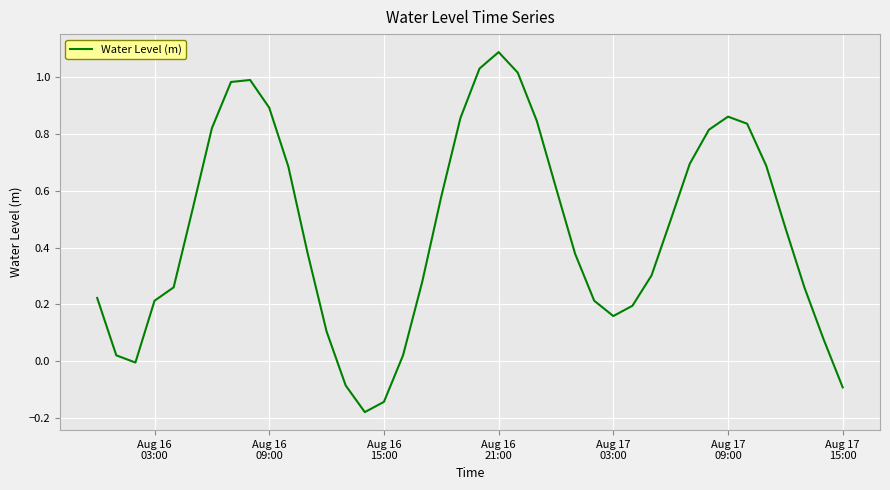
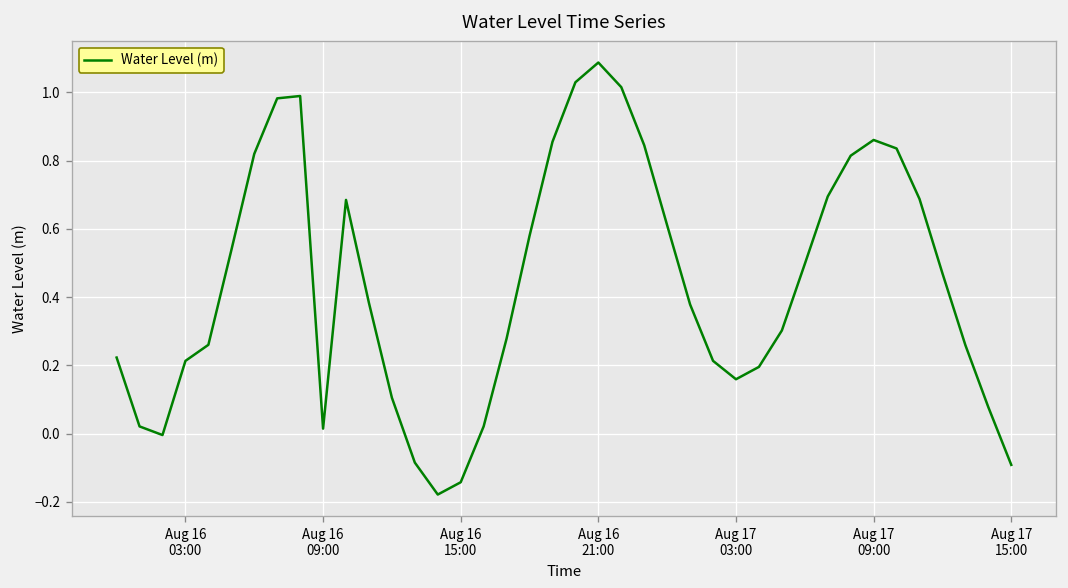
Aug 16 09:00: 0.89 -> 0.01
